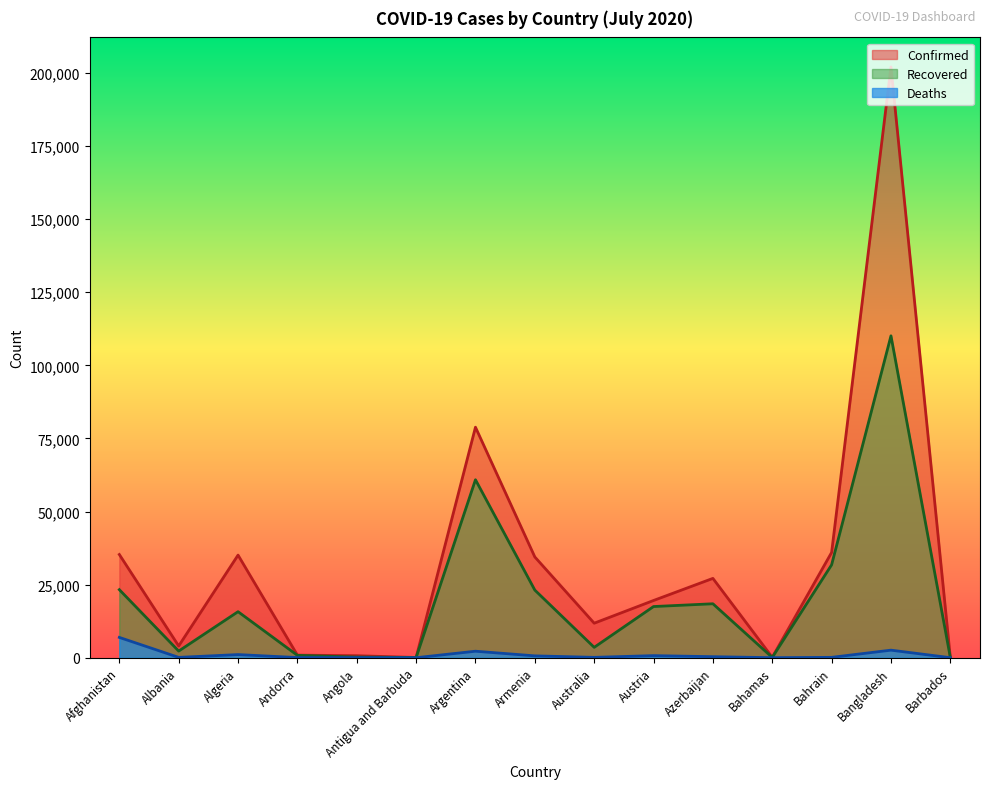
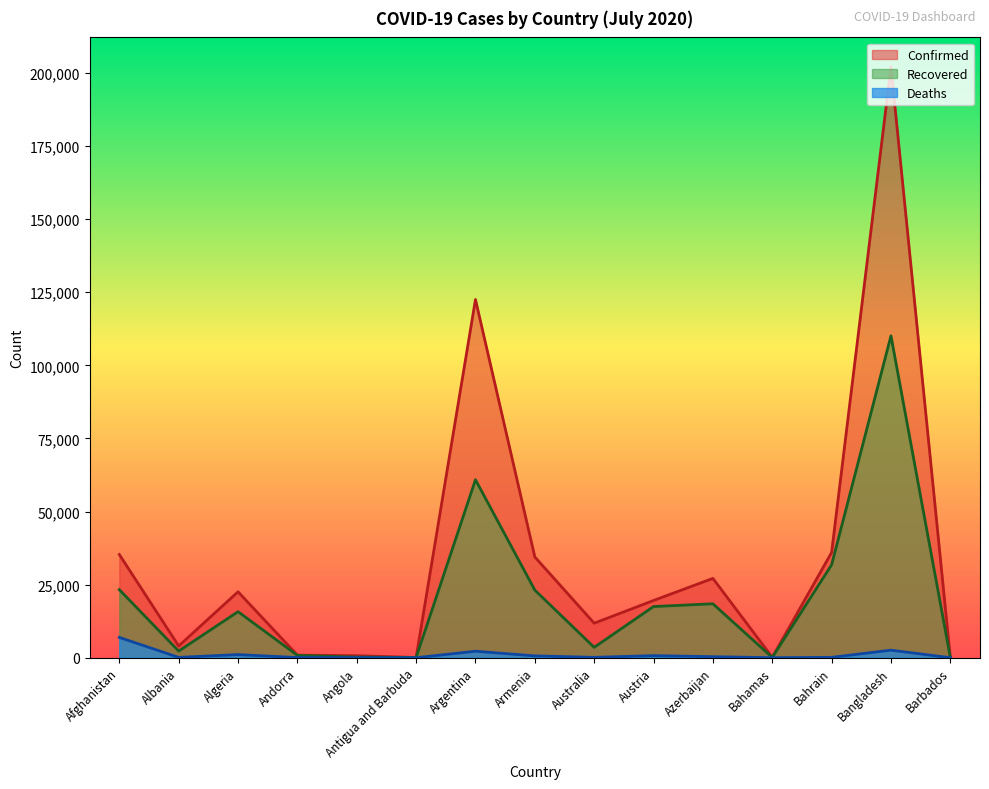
Confirmed, Algeria: 35,000 -> 23,000
Confirmed, Argentina: 79,000 -> 123,000
